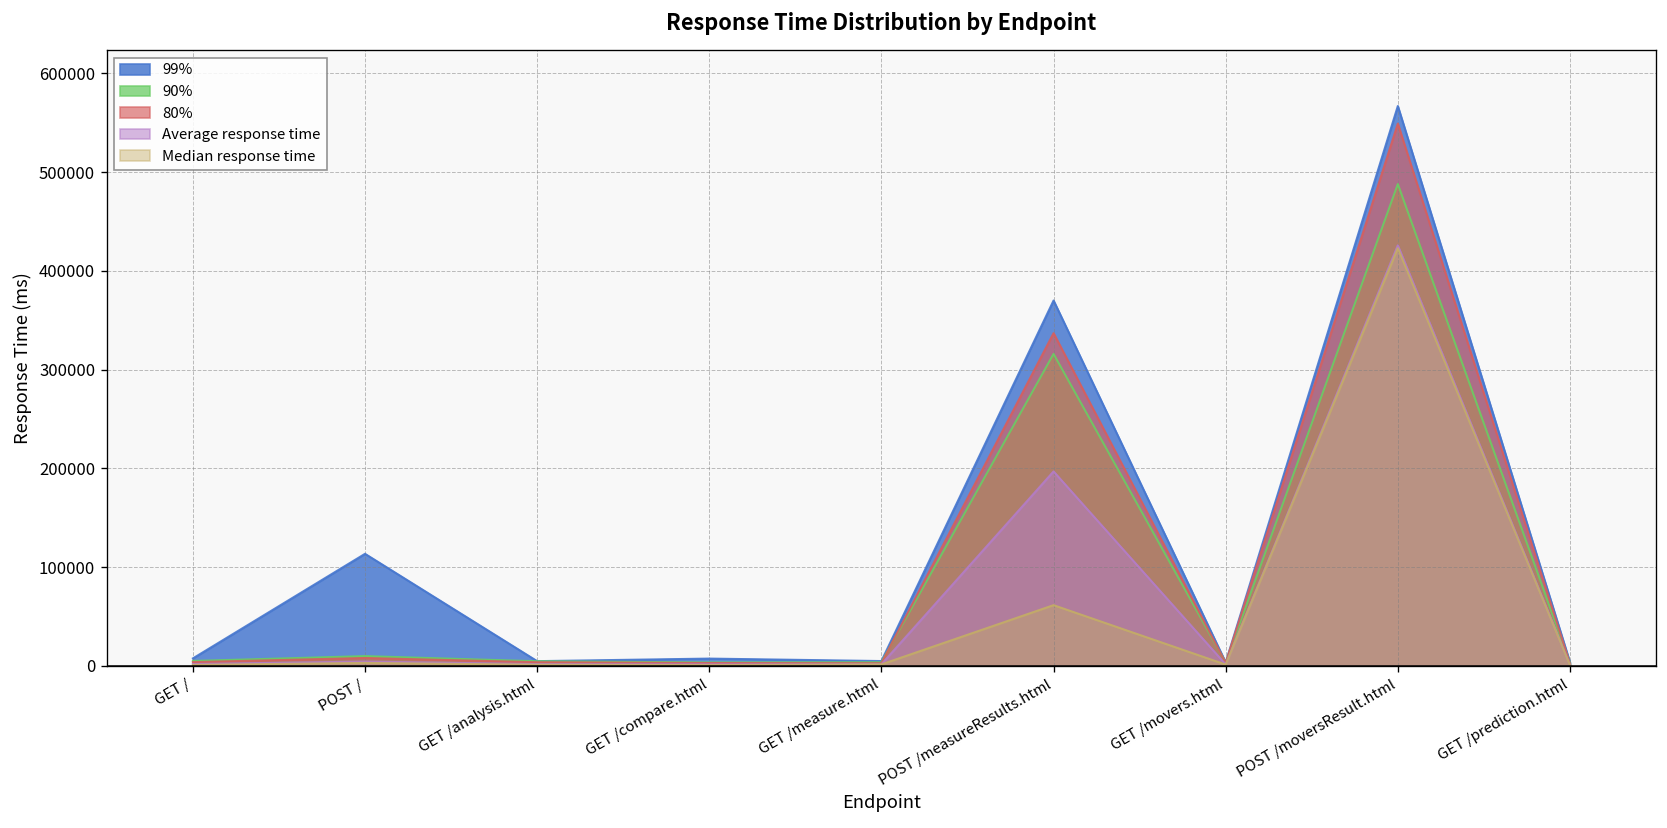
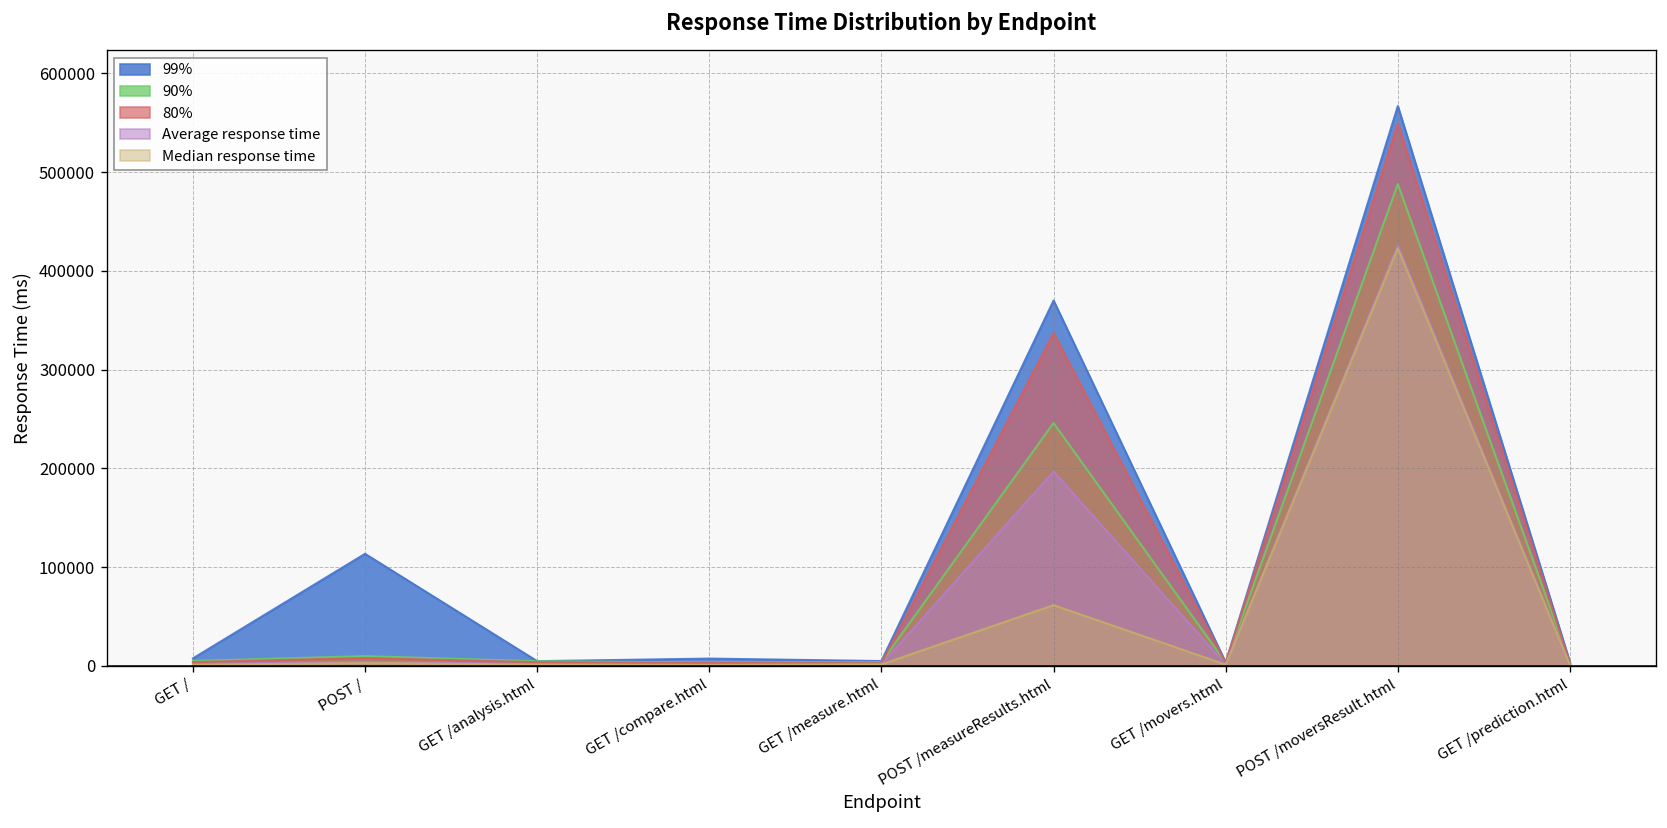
90%, POST /measureResults.html: 320000 -> 250000
